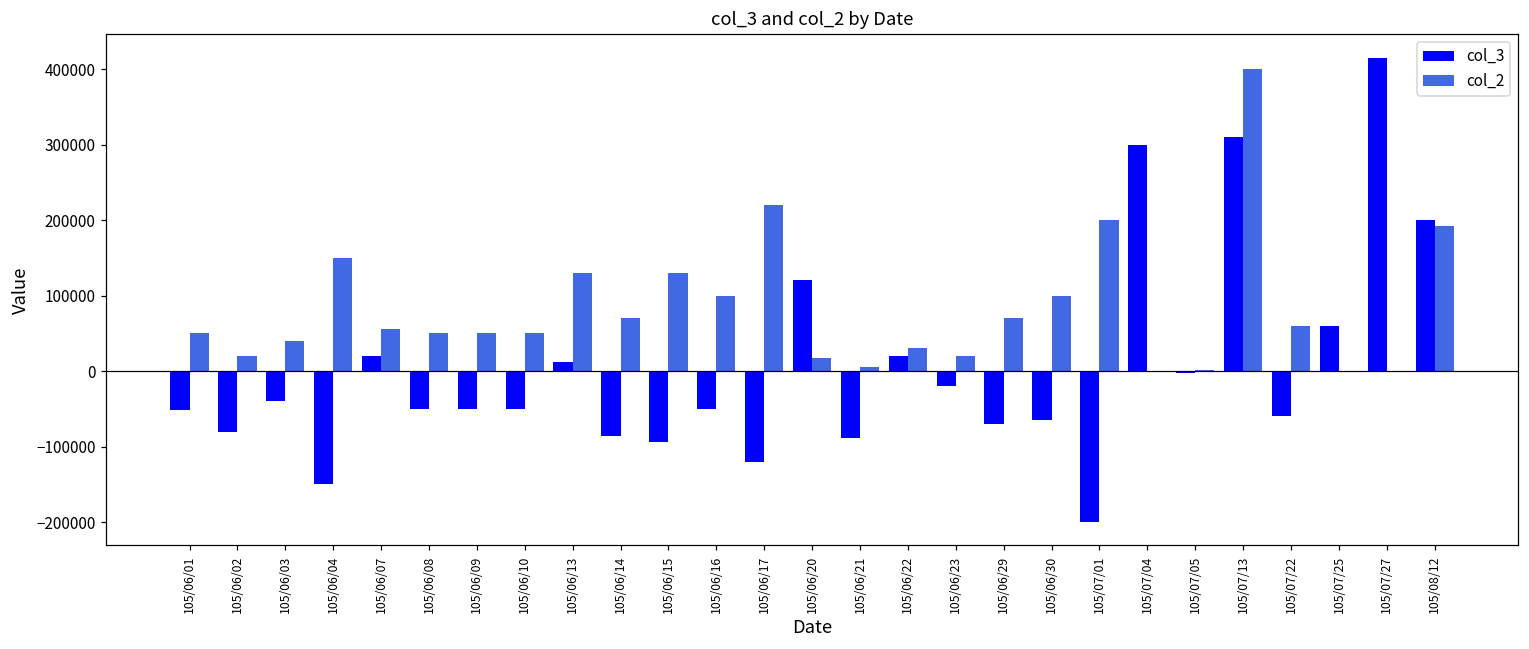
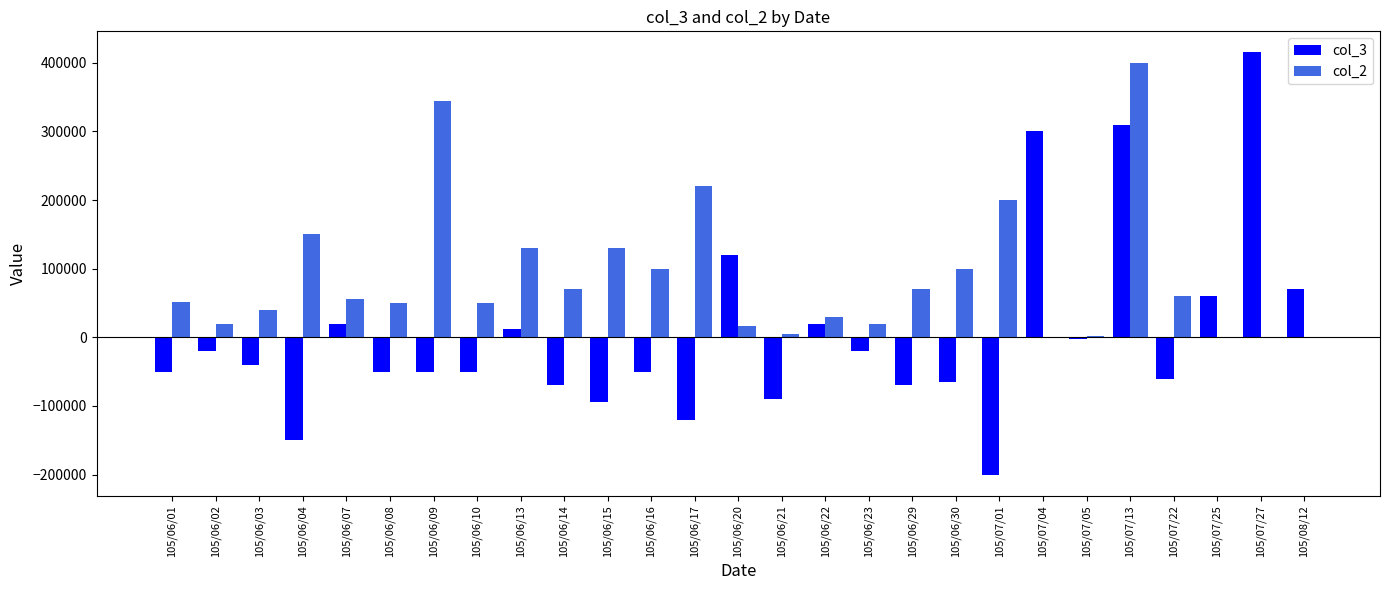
col_3, 105/06/02: -80000 -> -20000
col_2, 105/06/09: 50000 -> 340000
col_3, 105/06/14: -90000 -> -70000
col_3, 105/08/12: 200000 -> 70000
col_2, 105/08/12: 190000 -> 0
